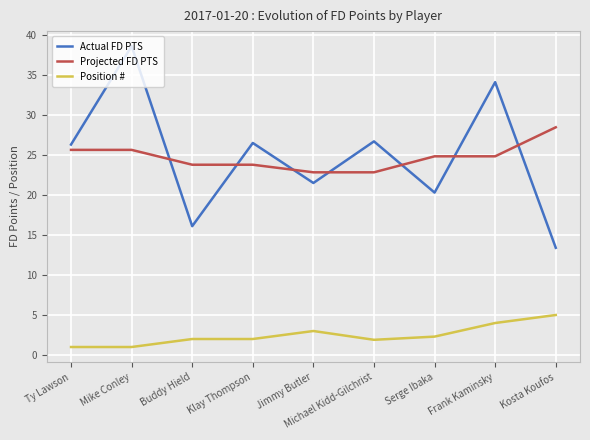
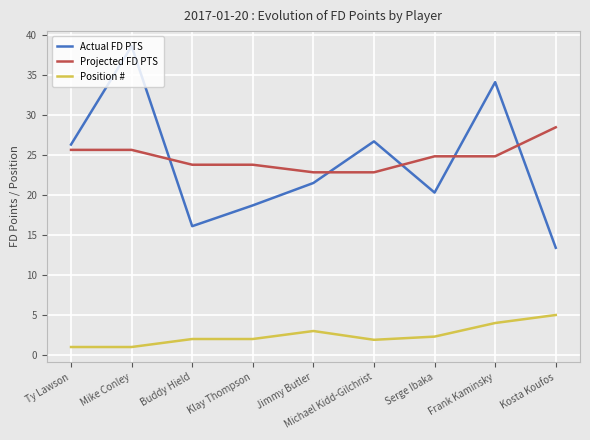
Actual FD PTS, Klay Thompson: 27 -> 19
